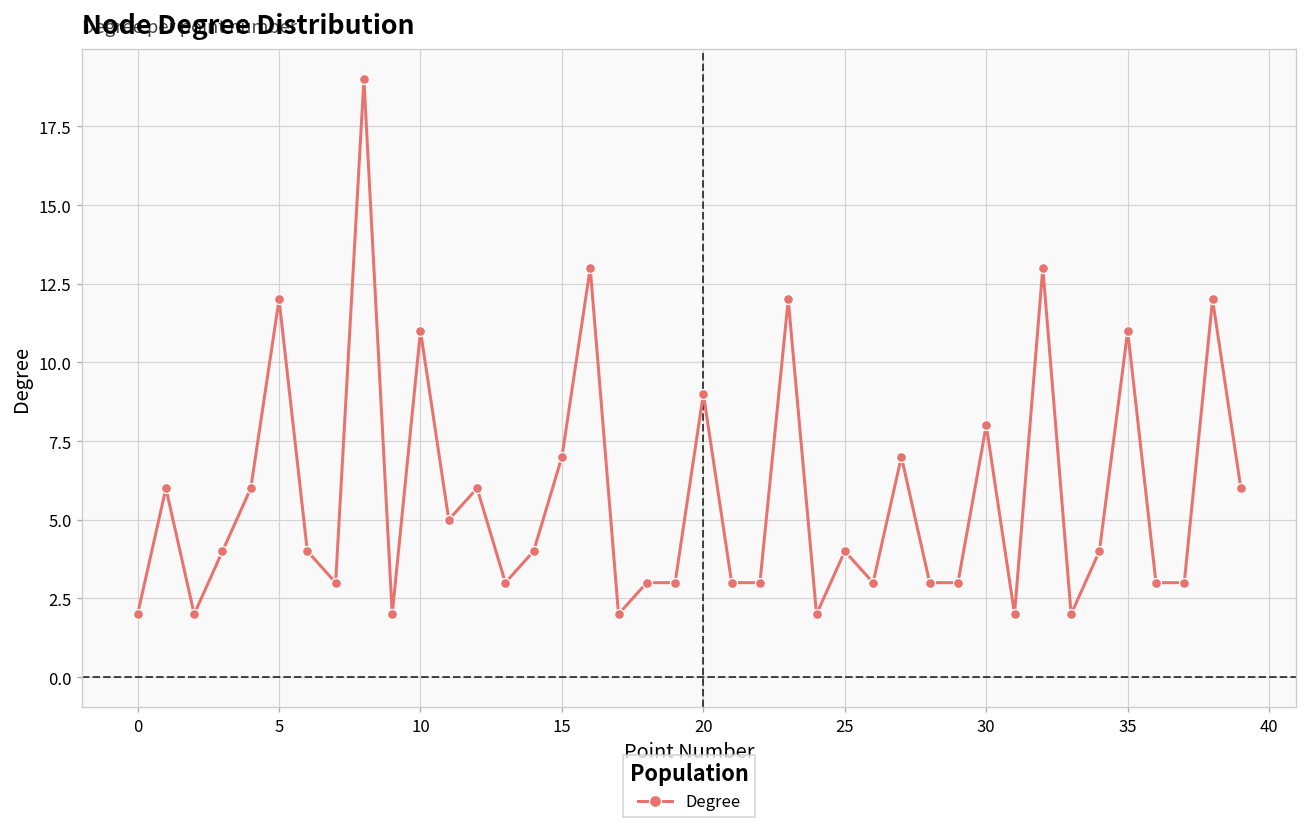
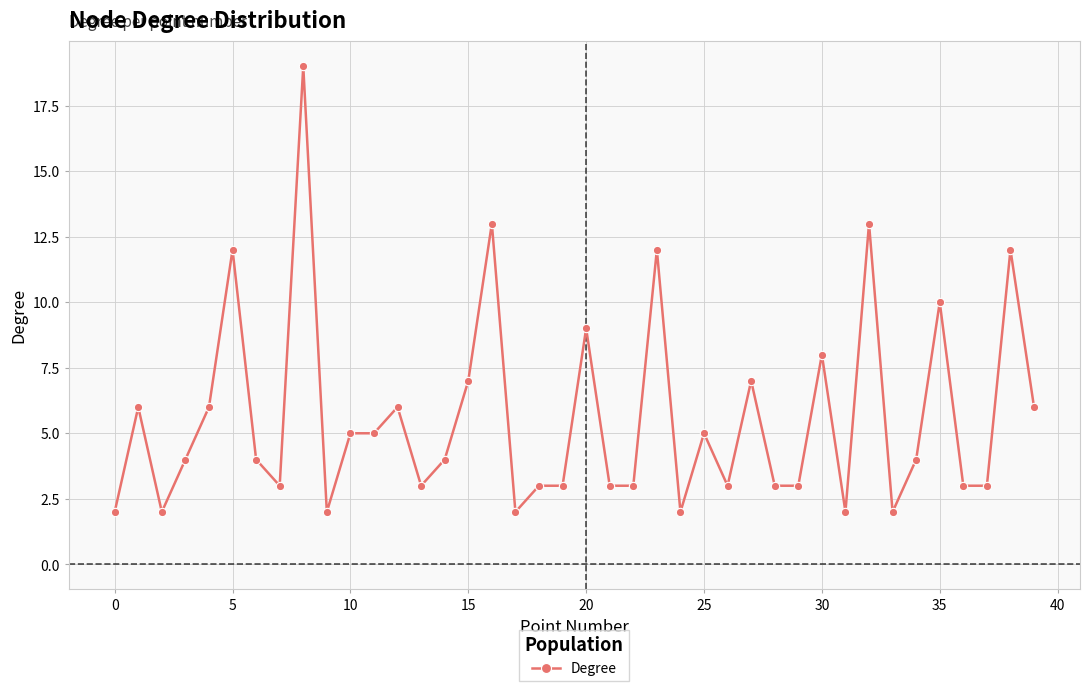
10: 11 -> 5
25: 4 -> 5
35: 11 -> 10
